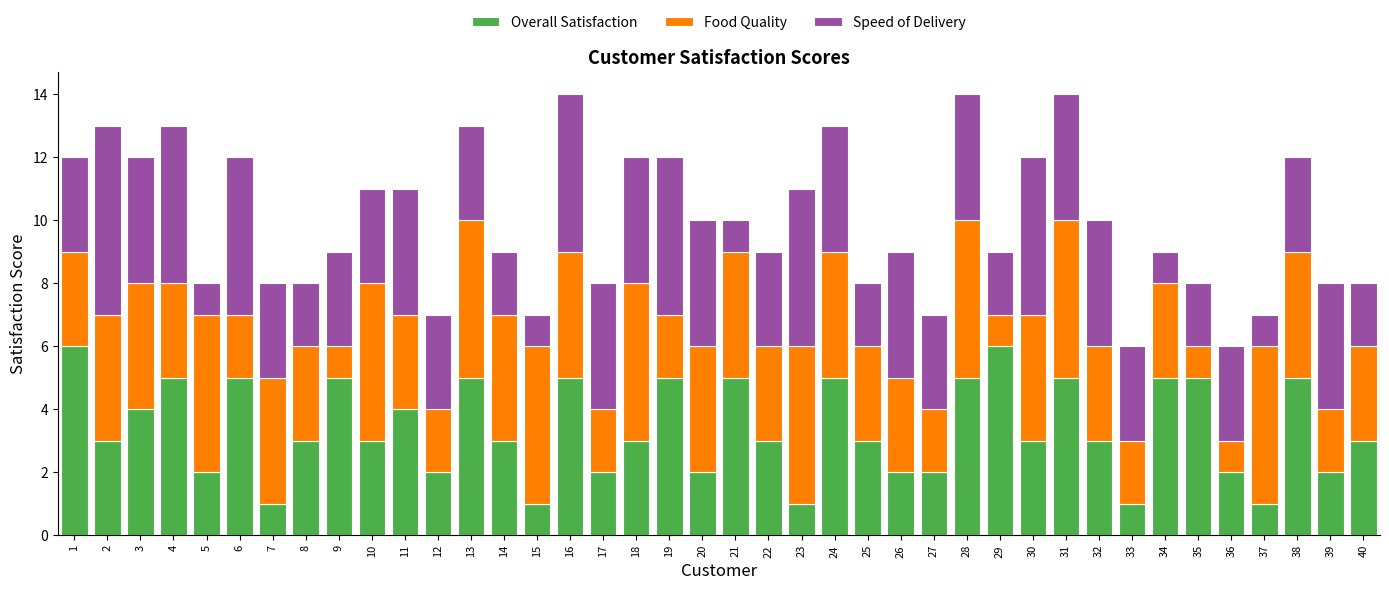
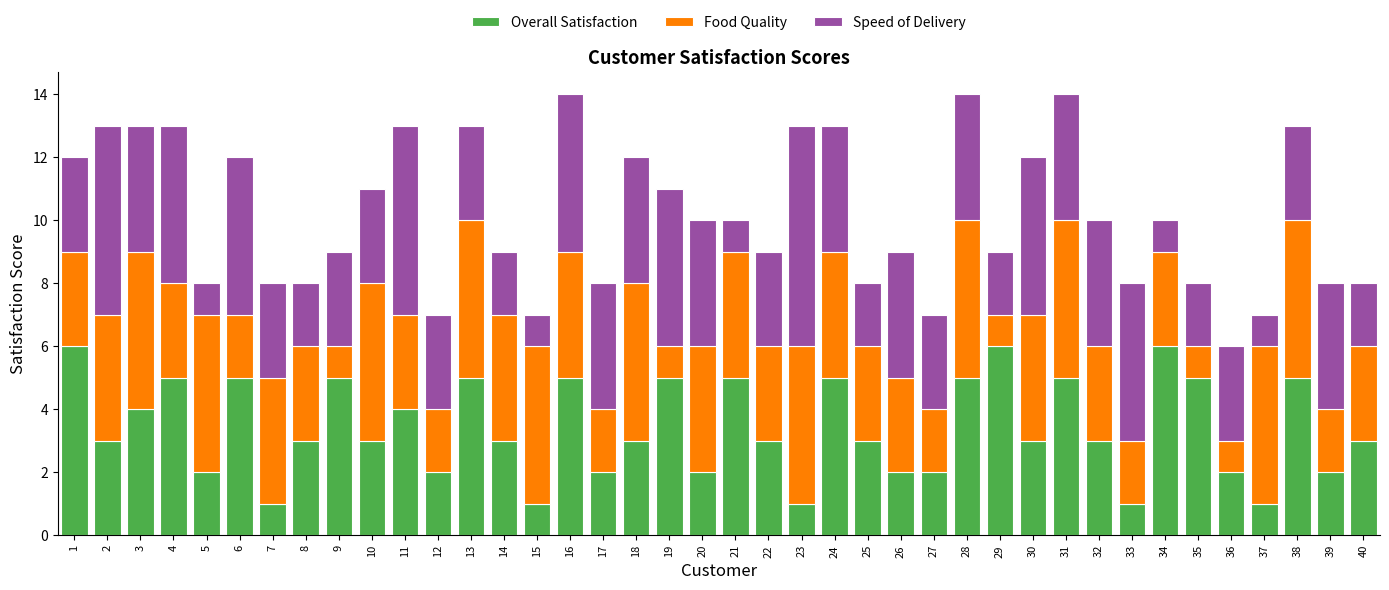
Food Quality, 3: 4 -> 5
Speed of Delivery, 11: 4 -> 6
Food Quality, 19: 2 -> 1
Speed of Delivery, 23: 5 -> 7
Speed of Delivery, 33: 3 -> 5
Overall Satisfaction, 34: 5 -> 6
Food Quality, 38: 4 -> 5
